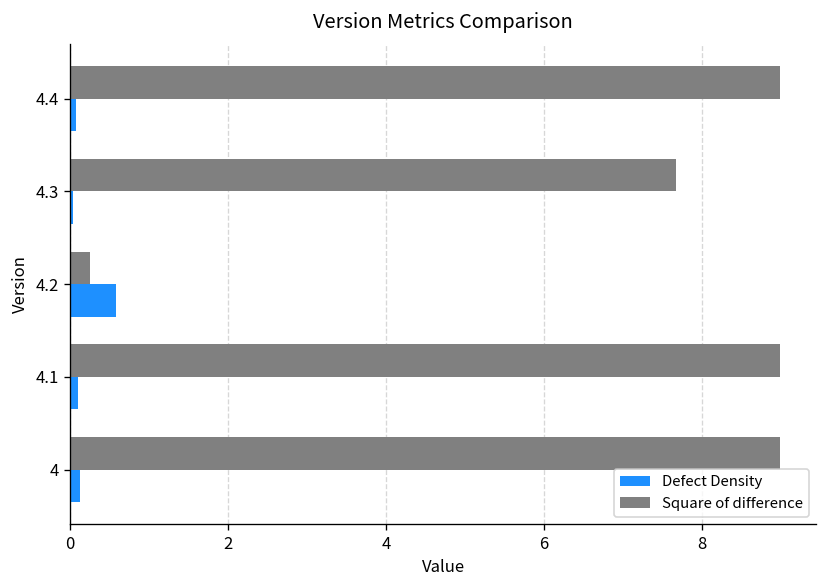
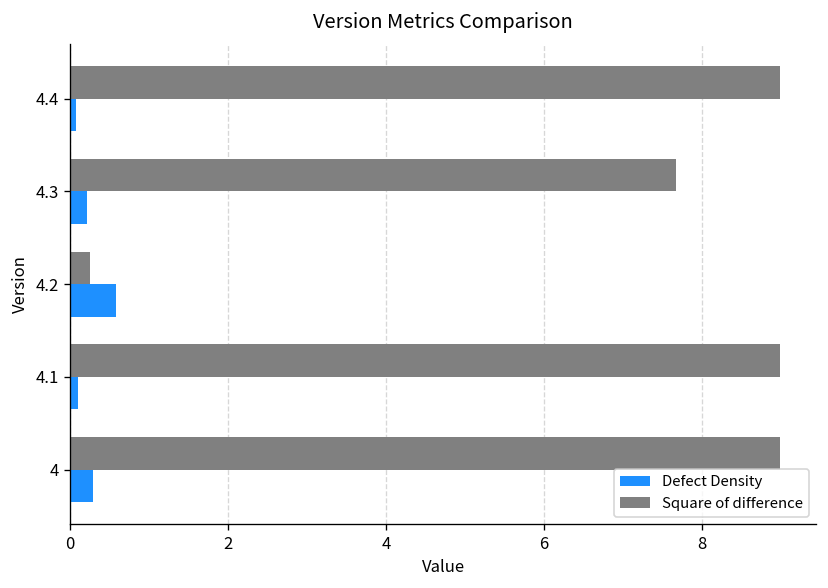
Defect Density, 4.3: 0.0 -> 0.2
Defect Density, 4: 0.1 -> 0.3
